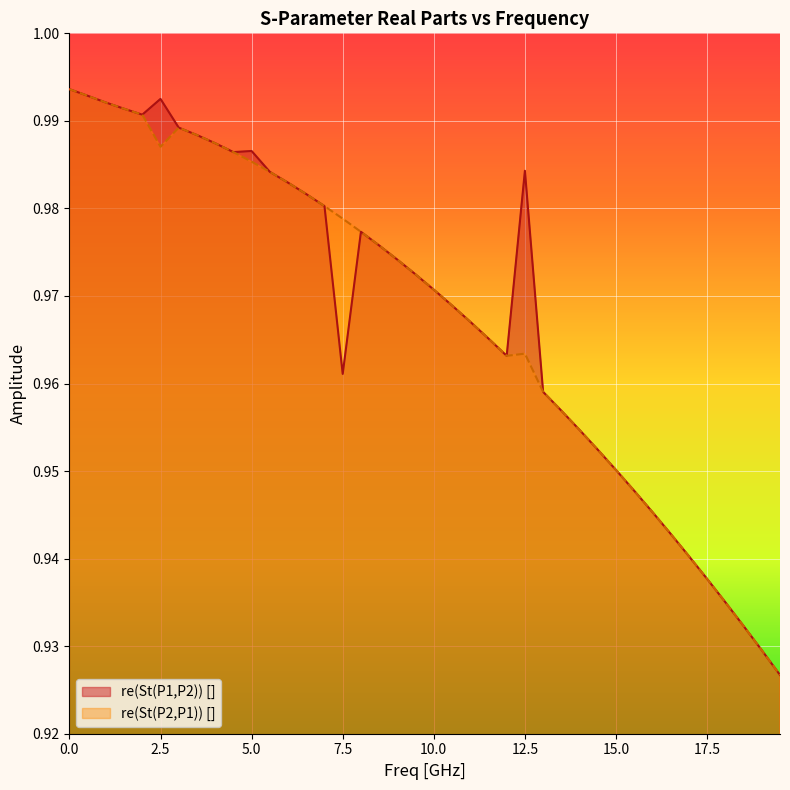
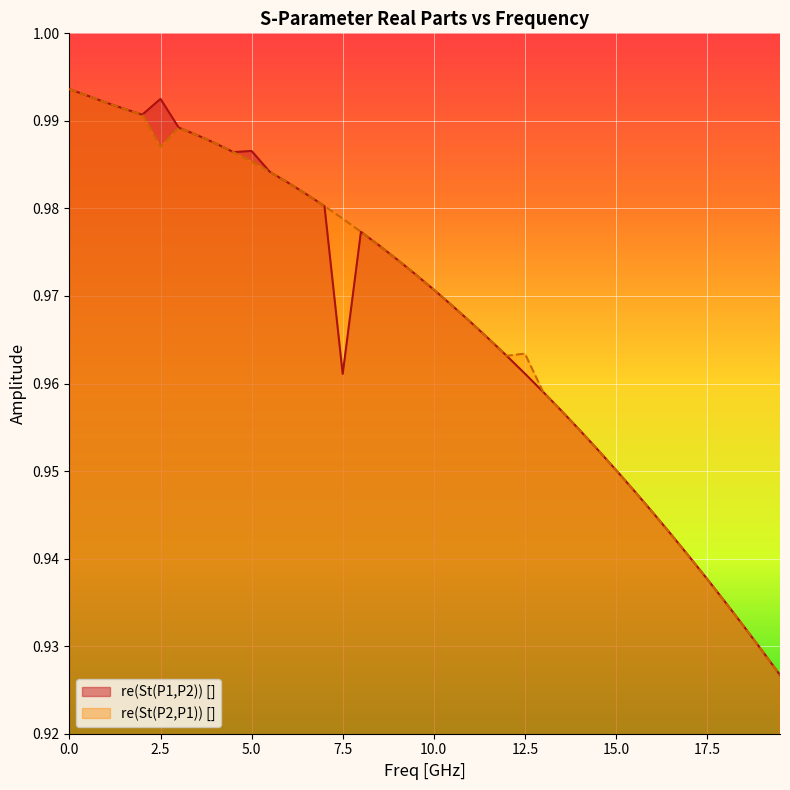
re(St(P1,P2)) [], 12.5: 0.984 -> 0.961
